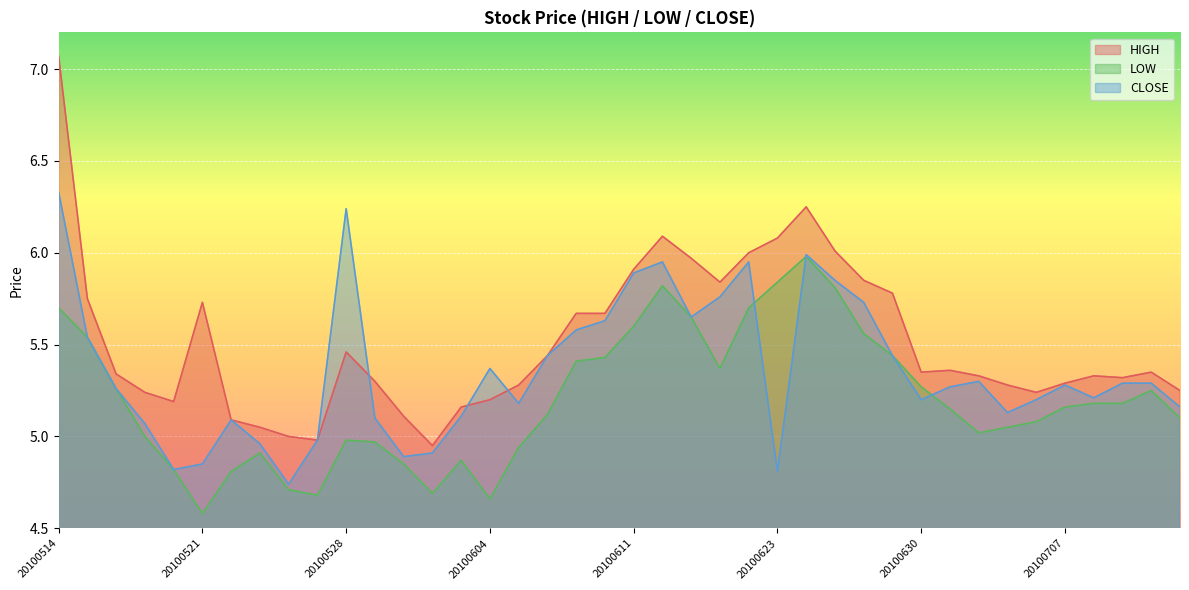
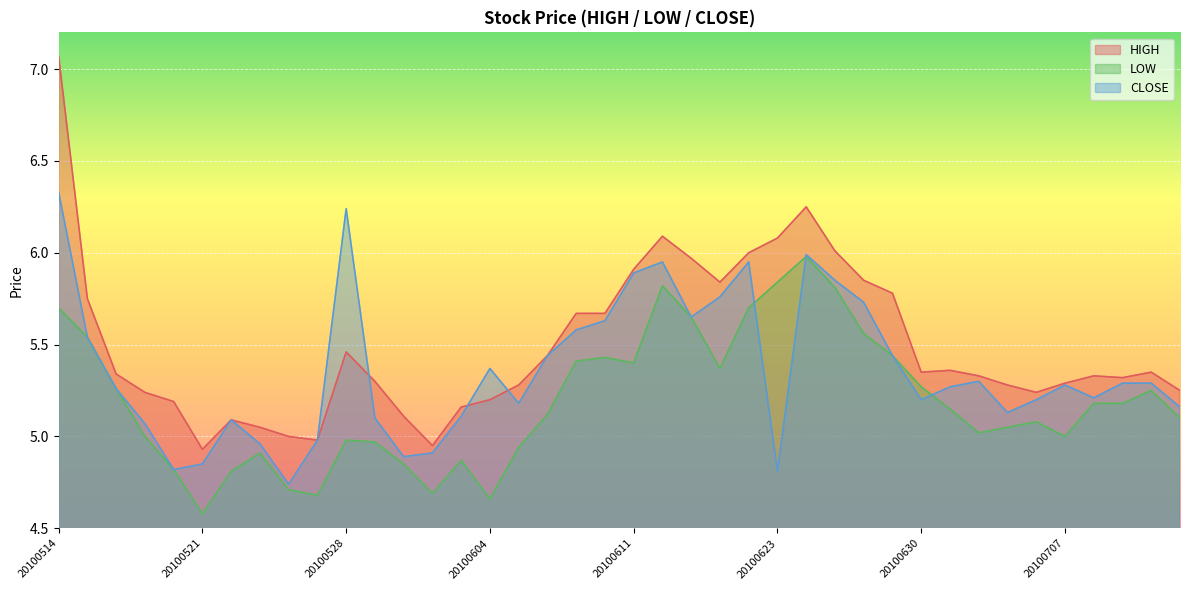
HIGH, 20100521: 5.73 -> 4.93
LOW, 20100611: 5.6 -> 5.4
LOW, 20100707: 5.16 -> 5.00
